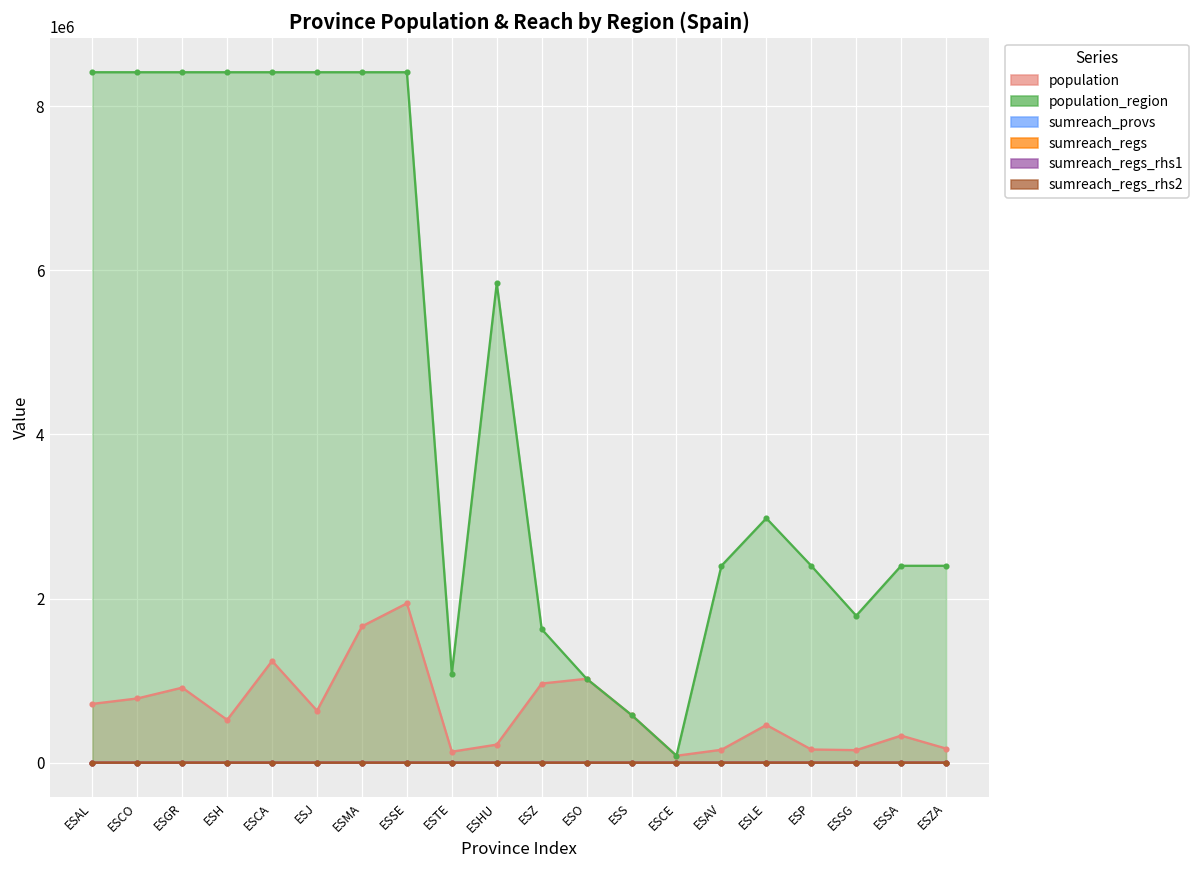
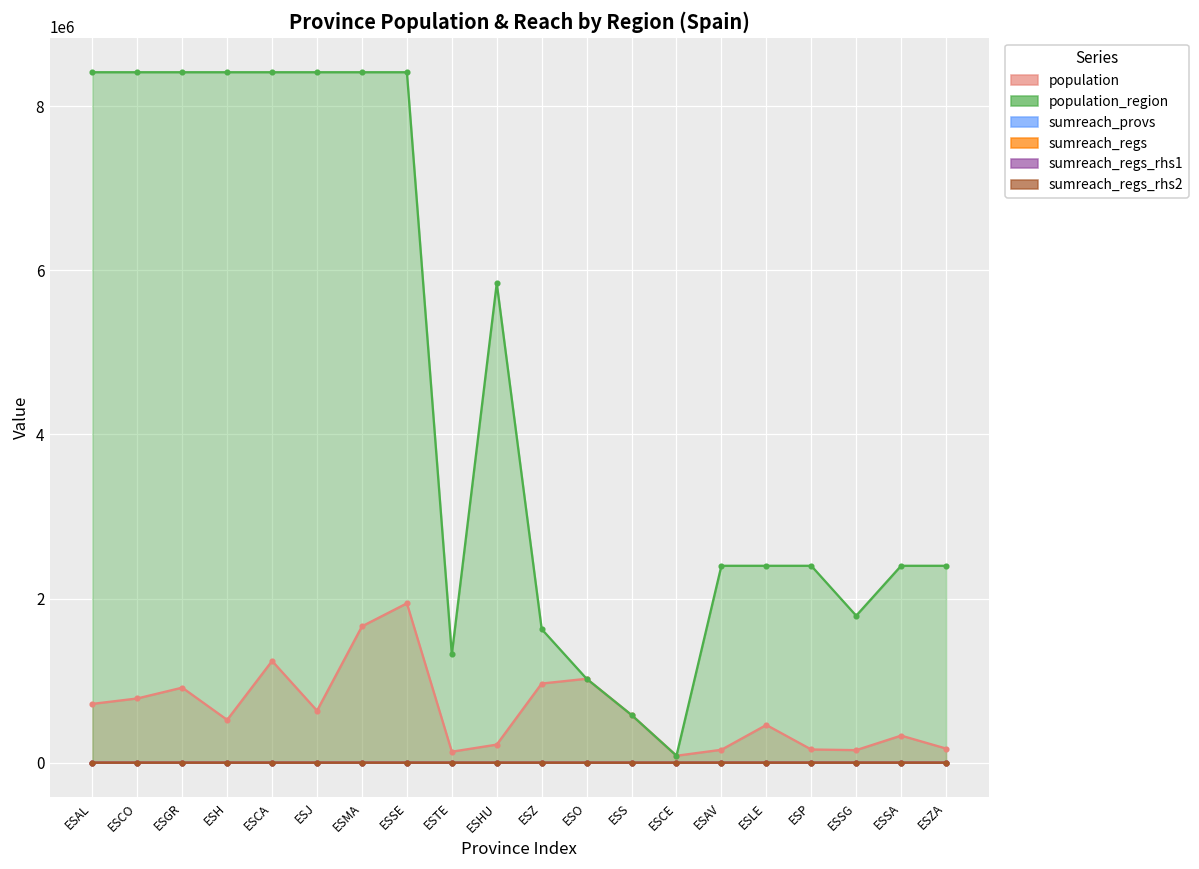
population_region, ESTE: 1100000 -> 1300000
population_region, ESLE: 3000000 -> 2400000
